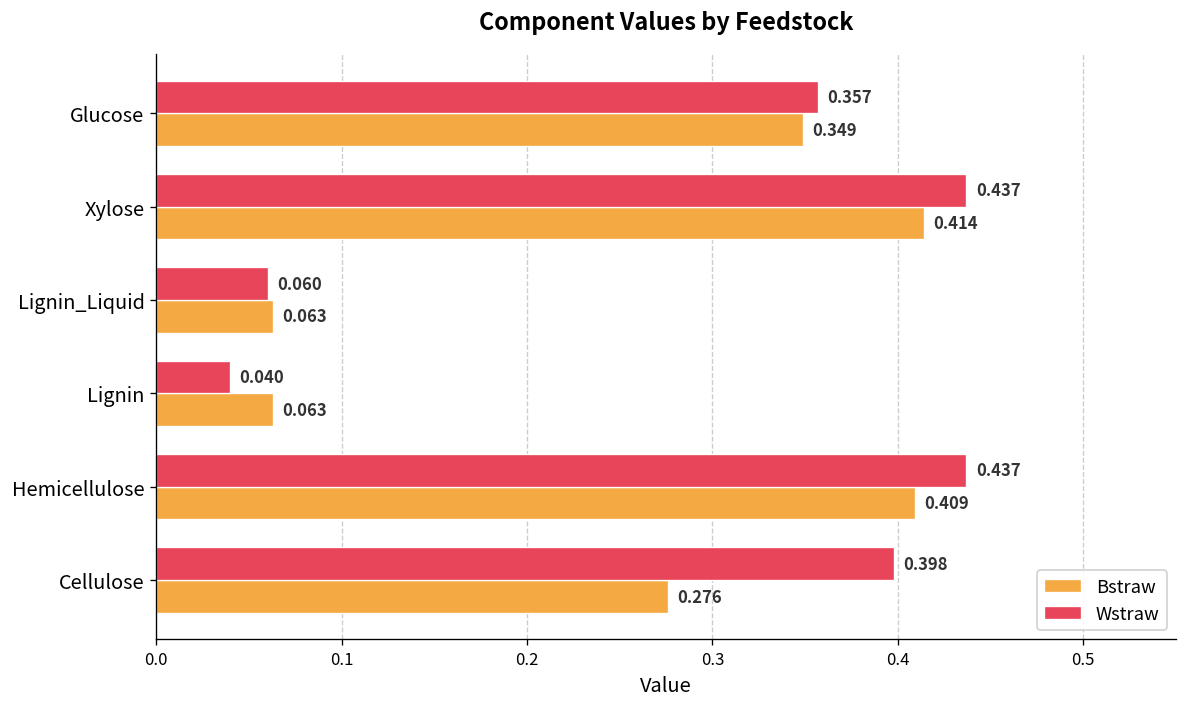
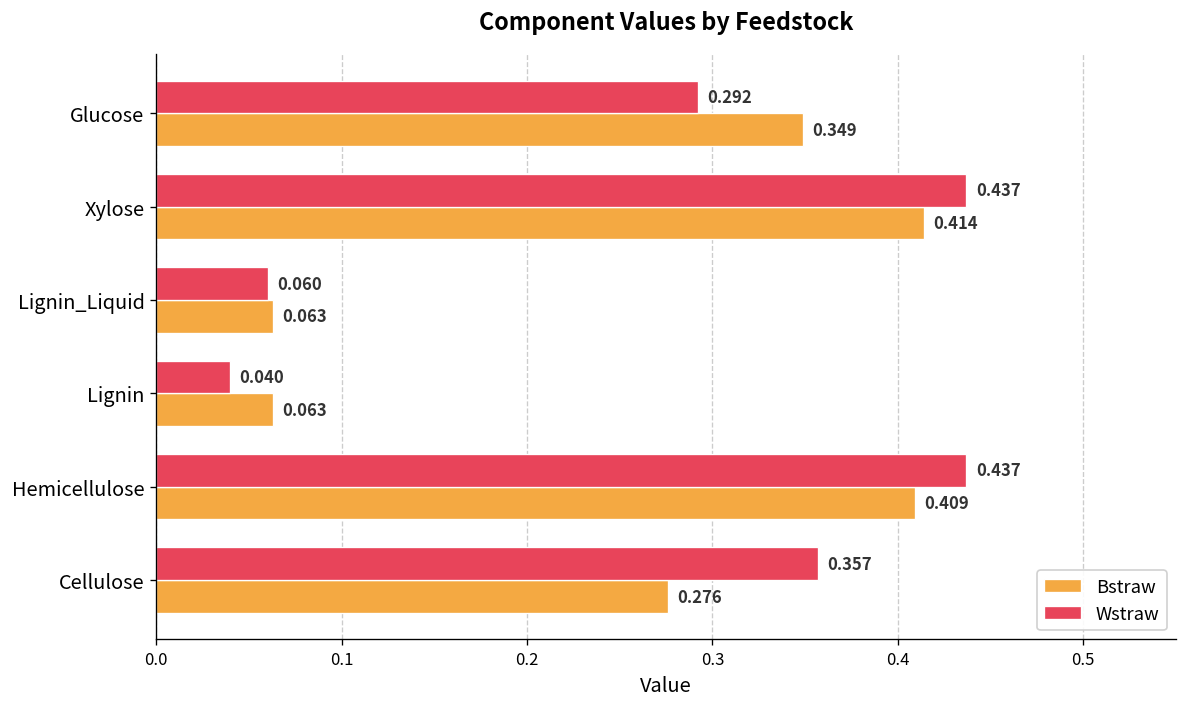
Wstraw, Glucose: 0.357 -> 0.292
Wstraw, Cellulose: 0.398 -> 0.357
